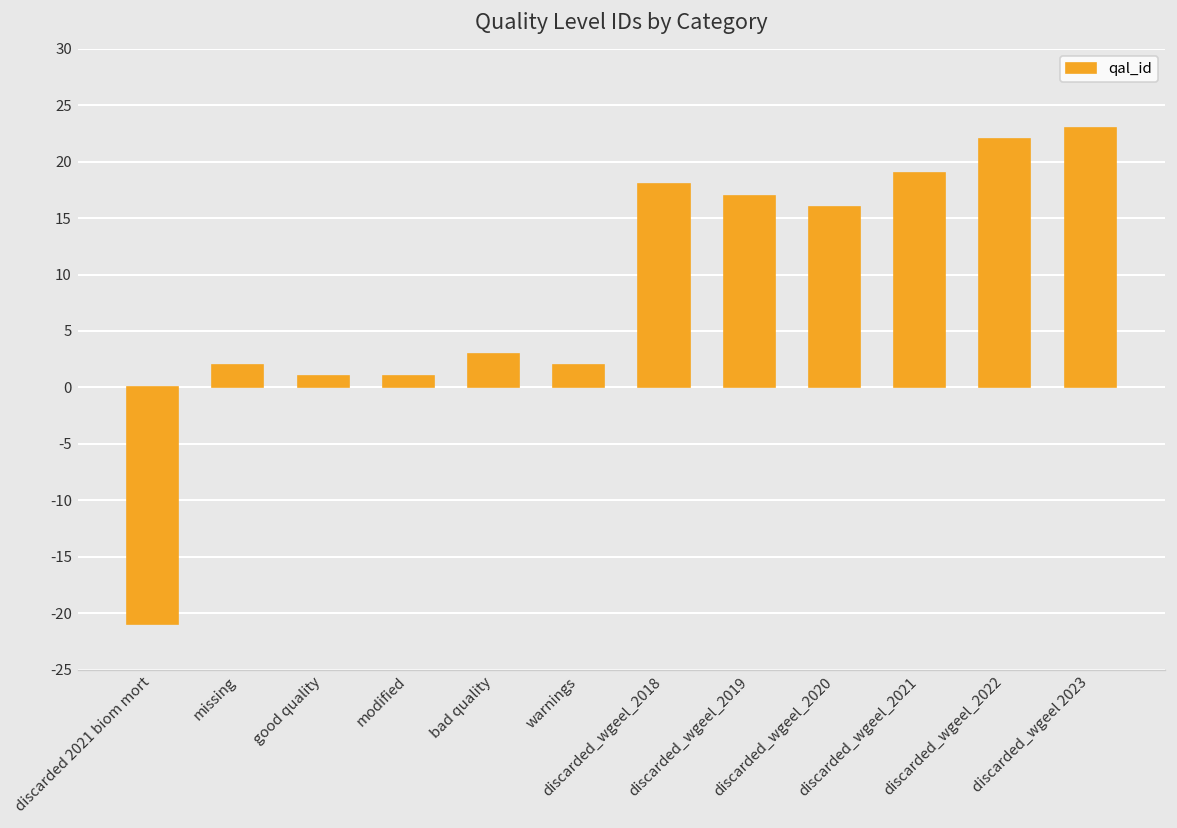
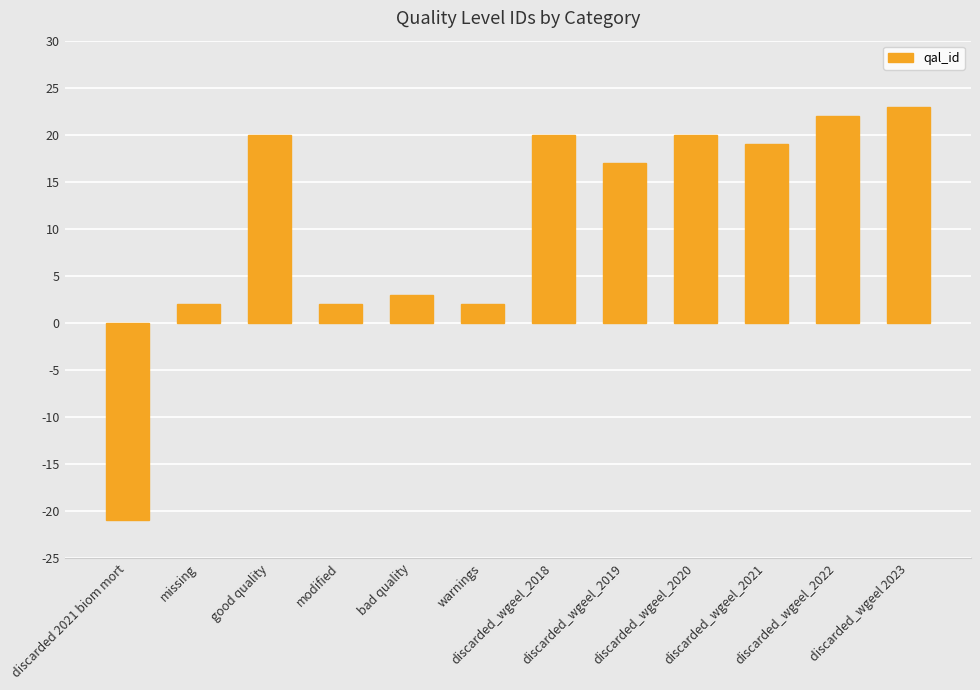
good quality: 1 -> 20
modified: 1 -> 2
discarded_wgeel_2018: 18 -> 20
discarded_wgeel_2020: 16 -> 20
